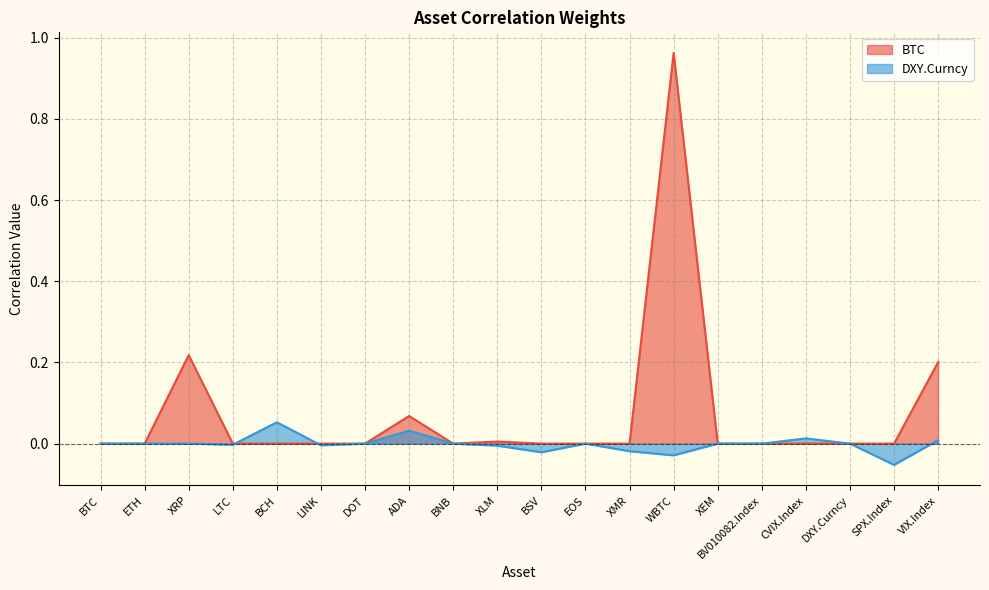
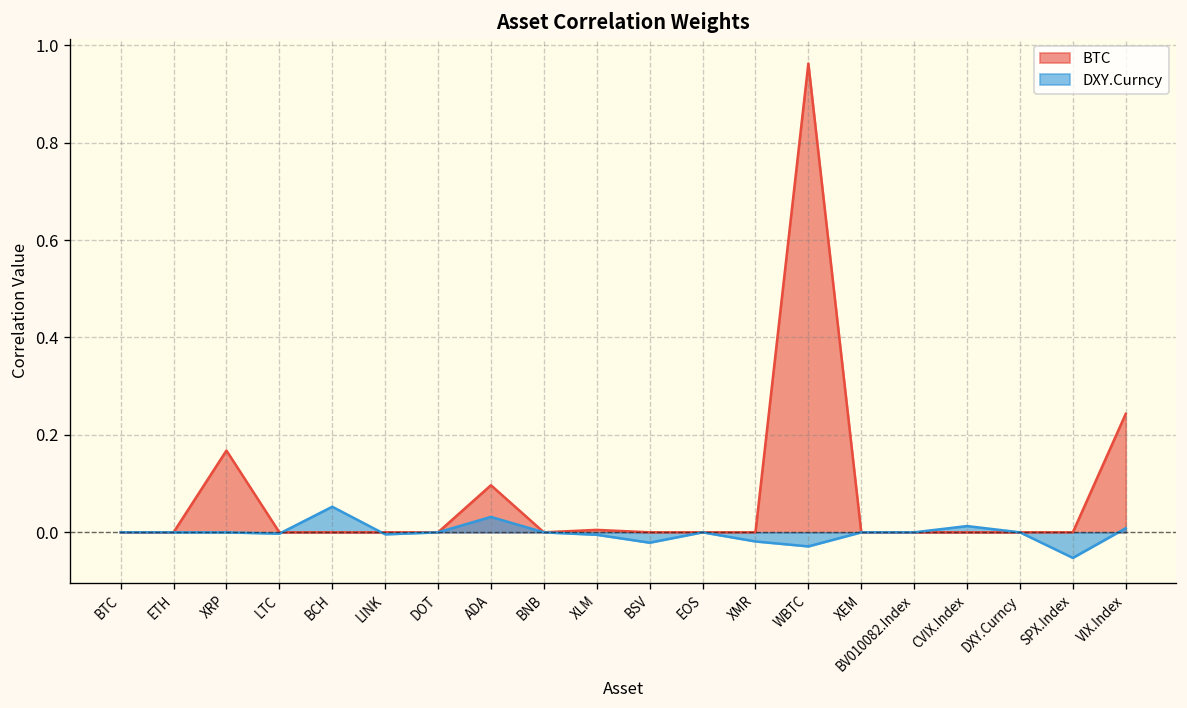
BTC, XRP: 0.22 -> 0.17
BTC, ADA: 0.07 -> 0.10
BTC, VIX.Index: 0.20 -> 0.24
